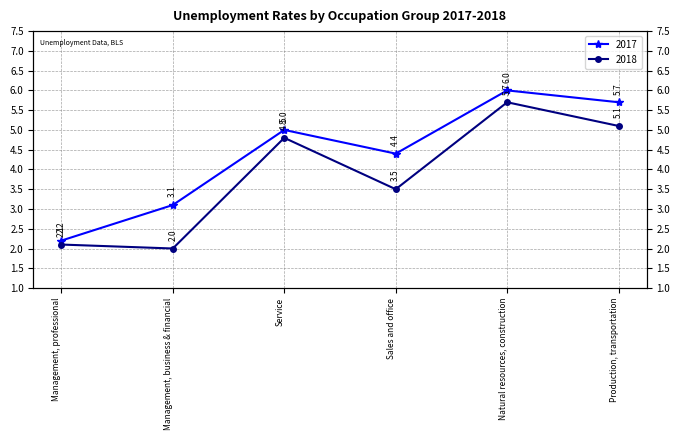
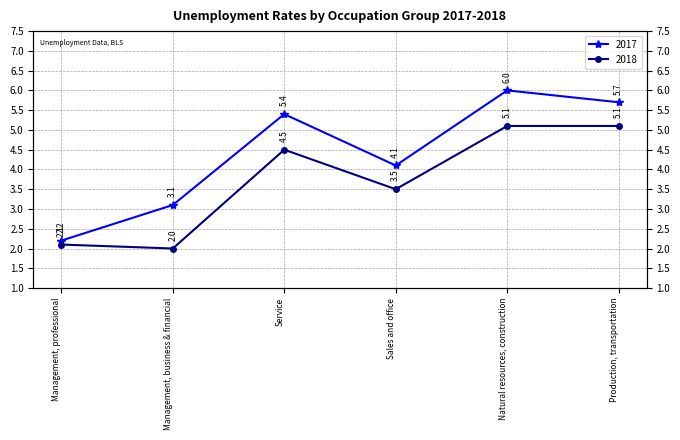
2017, Service: 5.0 -> 5.4
2018, Service: 4.8 -> 4.5
2017, Sales and office: 4.4 -> 4.1
2018, Natural resources, construction: 5.7 -> 5.1
